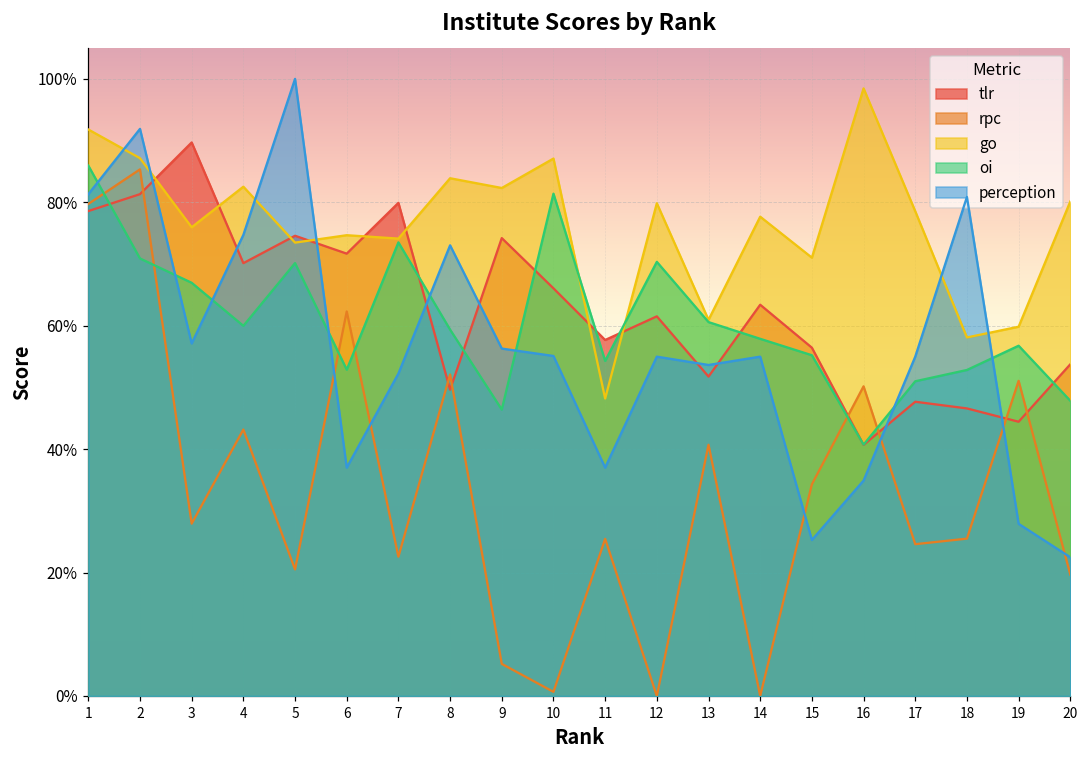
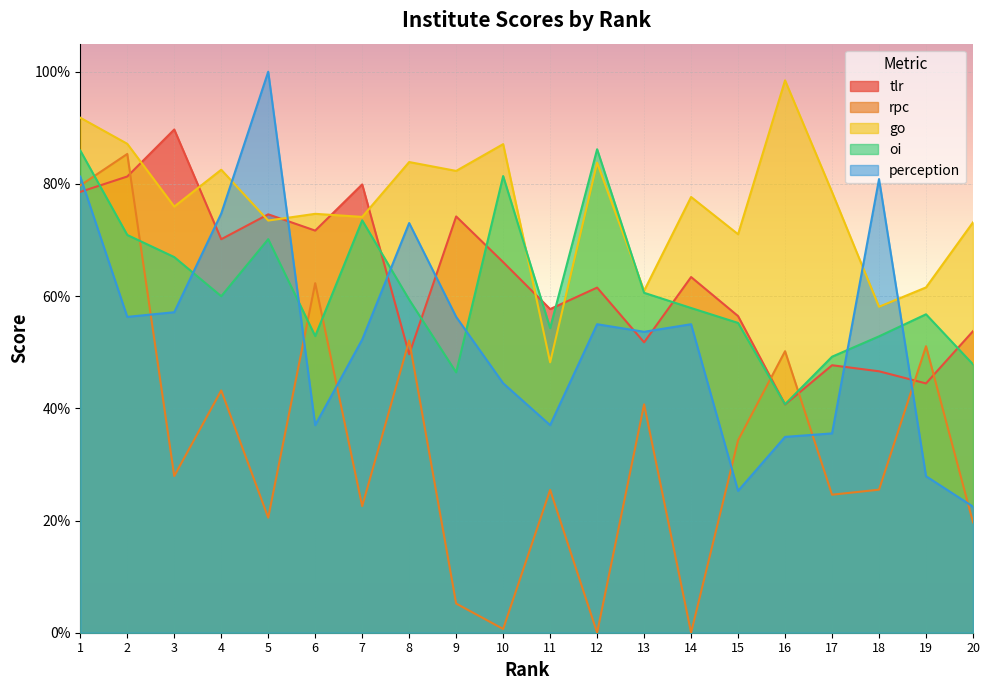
perception, 2: 92% -> 56%
perception, 10: 55% -> 44%
go, 12: 80% -> 84%
oi, 12: 70% -> 86%
oi, 17: 51% -> 49%
perception, 17: 55% -> 36%
go, 19: 60% -> 62%
go, 20: 80% -> 73%
